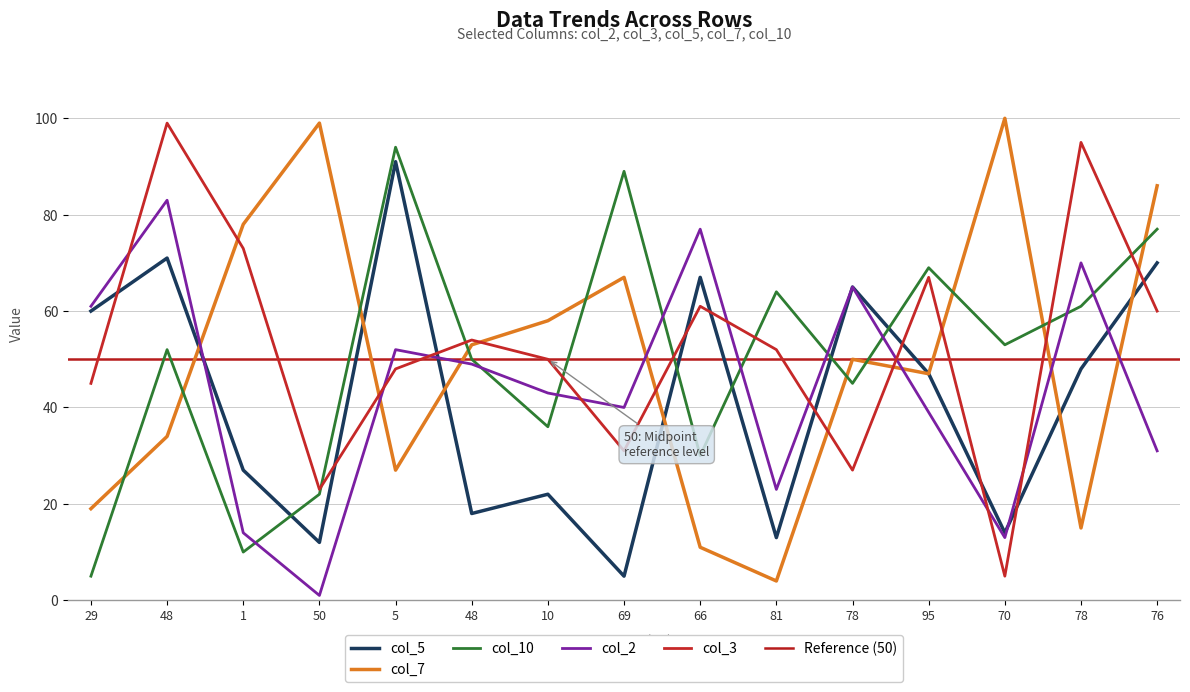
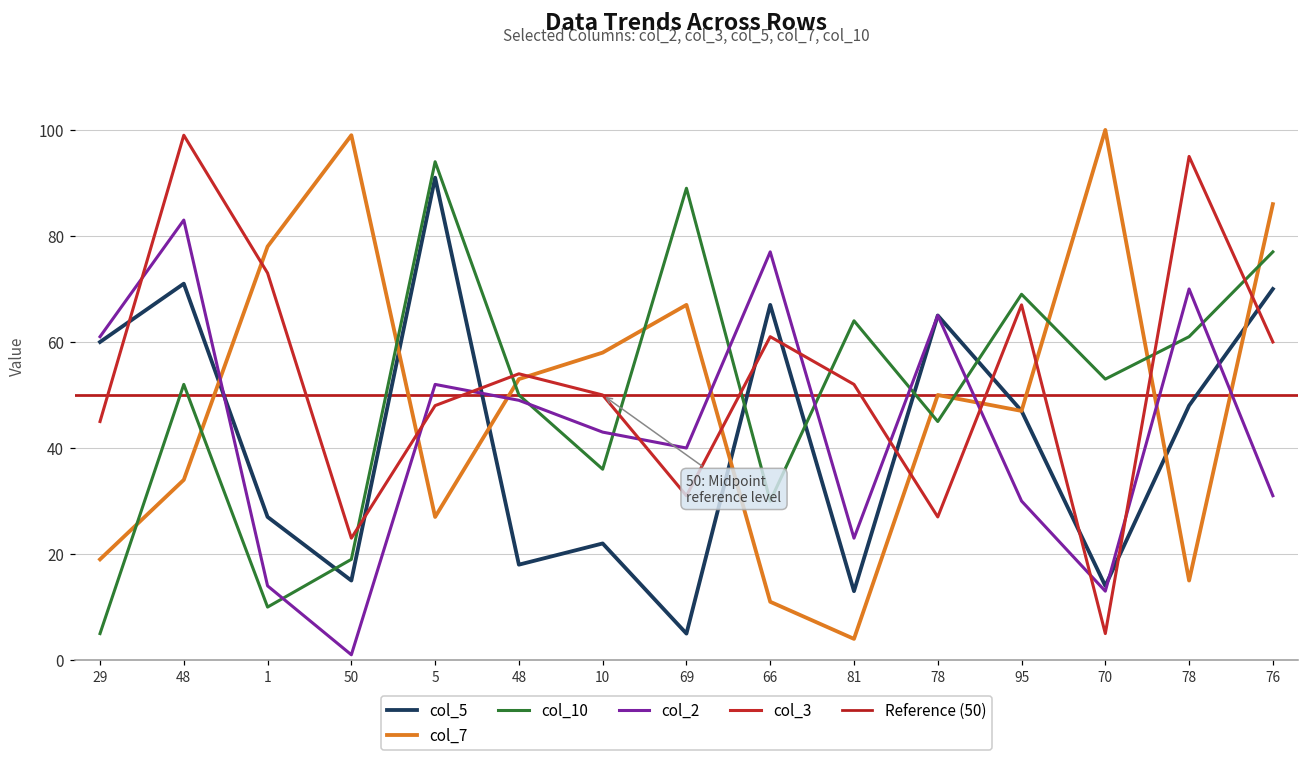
col_5, 50: 12 -> 15
col_10, 50: 22 -> 19
col_2, 95: 39 -> 30
